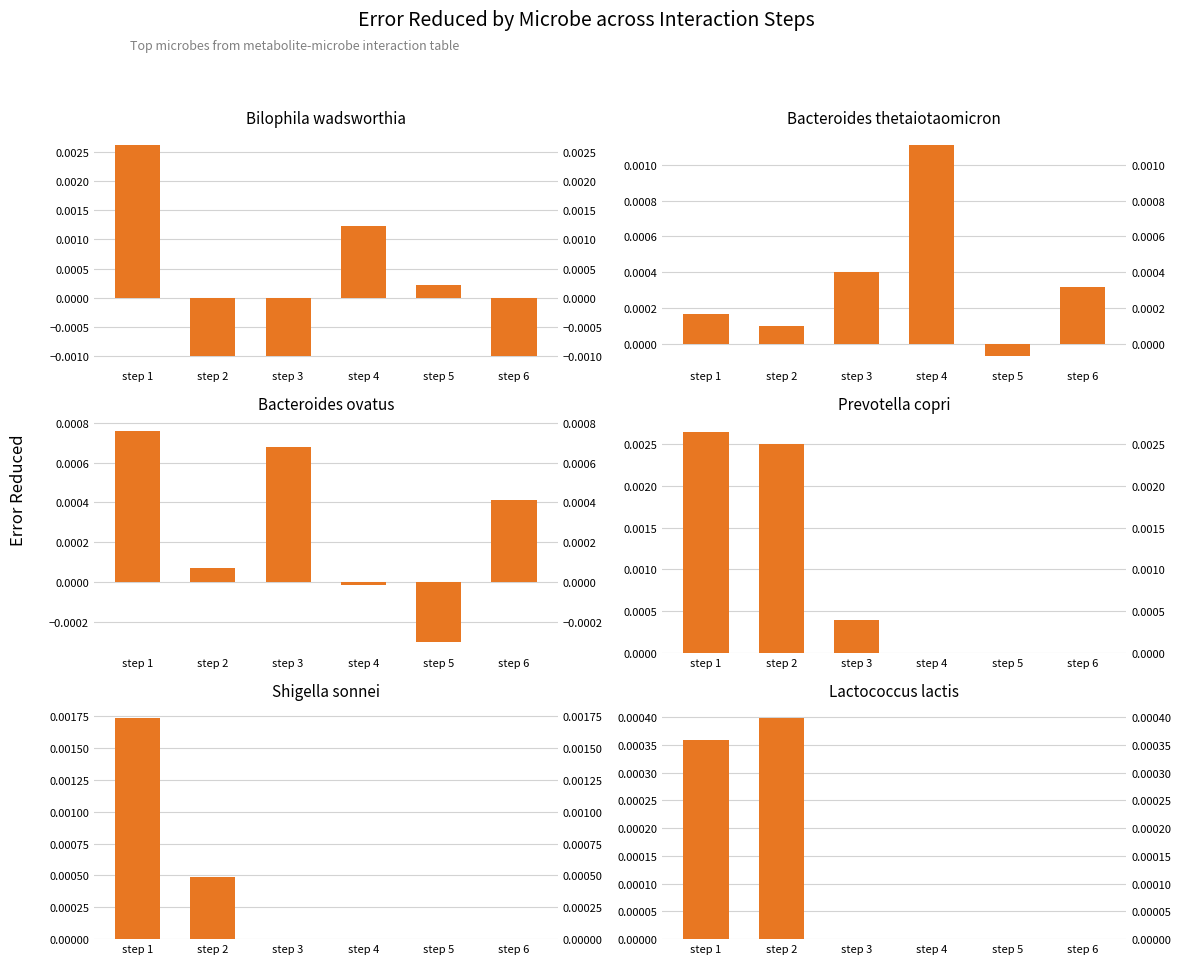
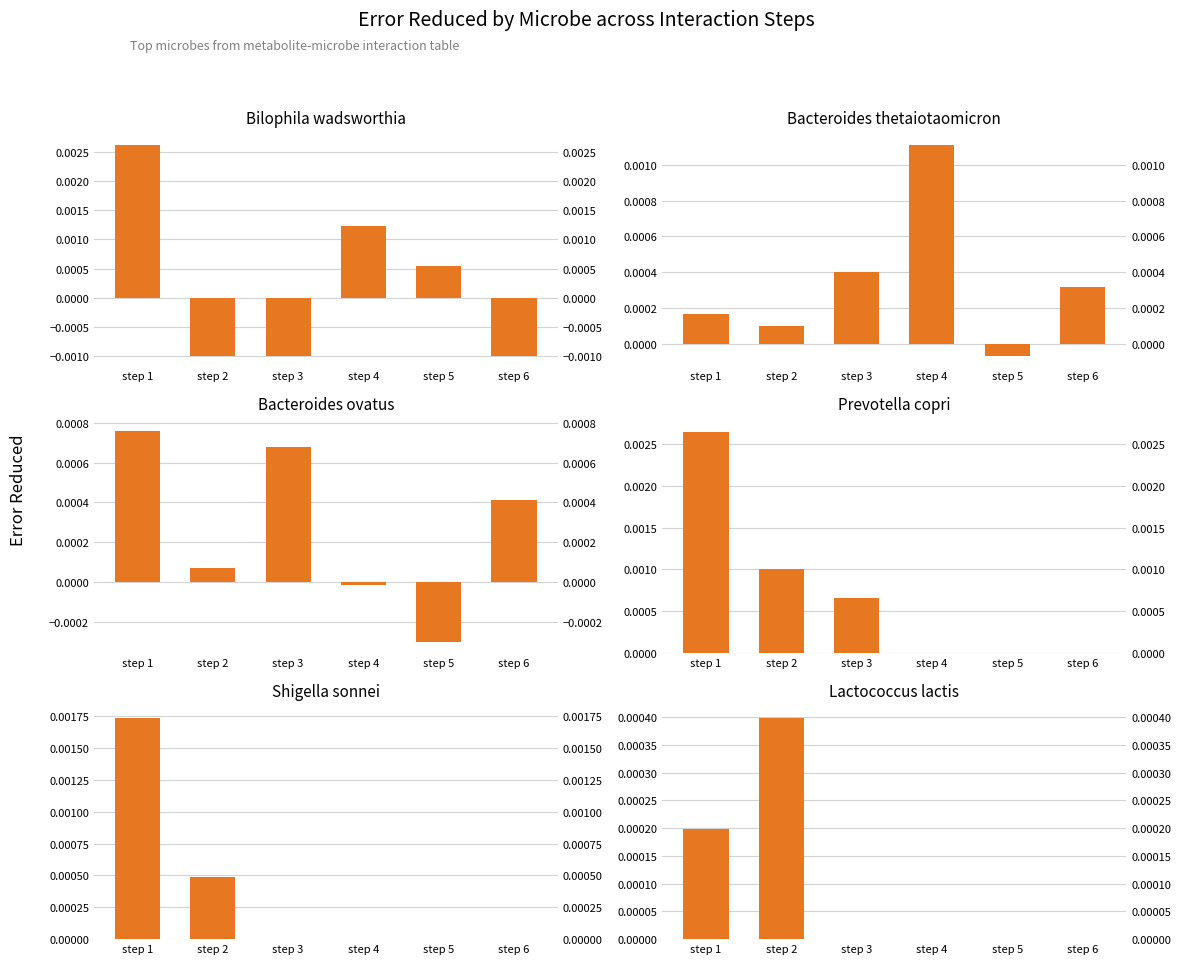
Bilophila wadsworthia, step 5: 0.0002 -> 0.0005
Prevotella copri, step 2: 0.0025 -> 0.0010
Prevotella copri, step 3: 0.0004 -> 0.0007
Lactococcus lactis, step 1: 0.00036 -> 0.00020
